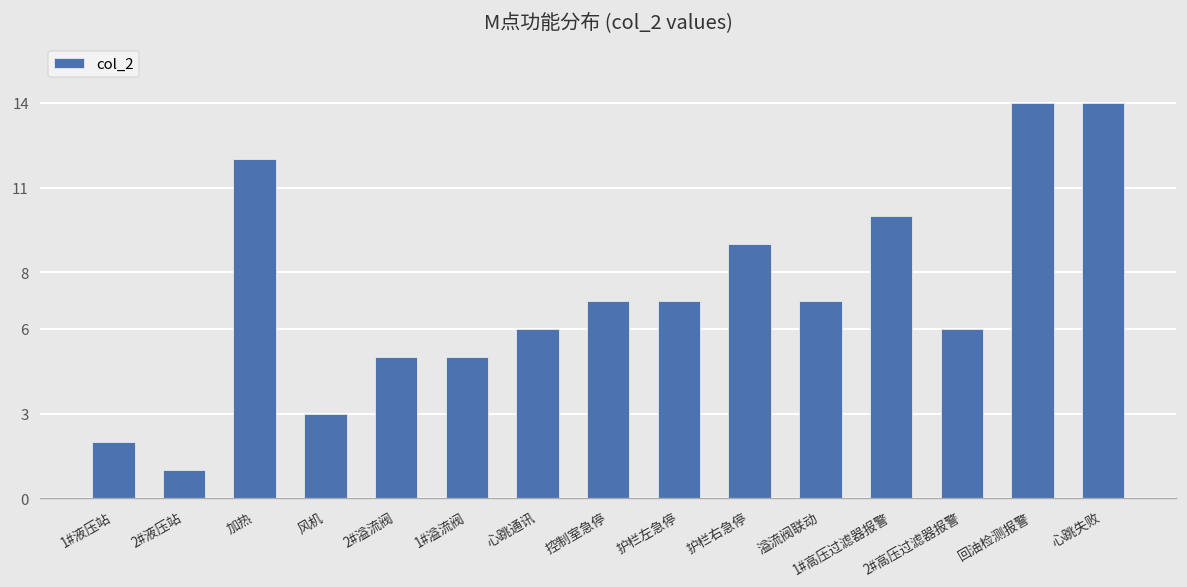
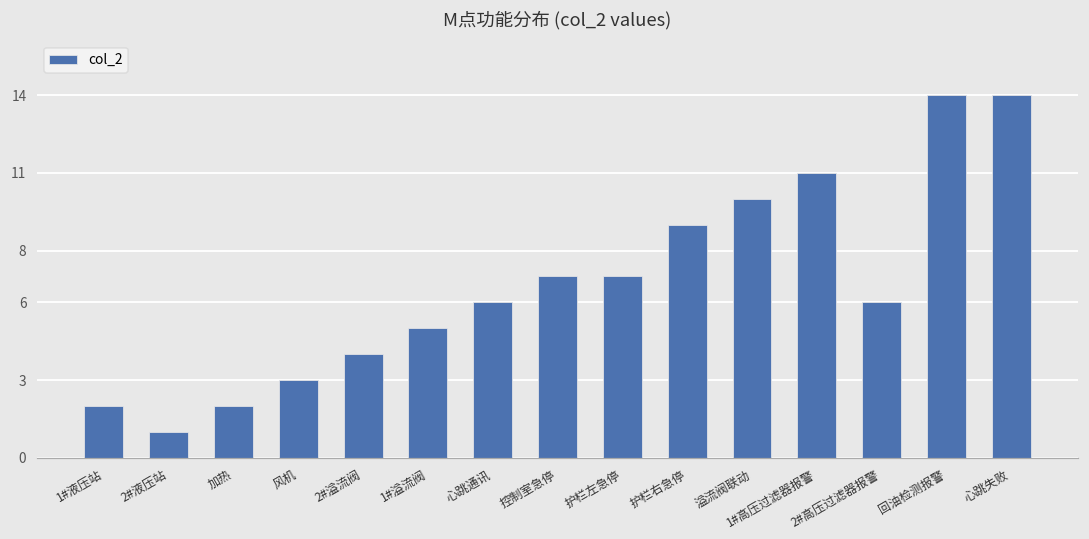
加热: 12 -> 2
2#溢流阀: 5 -> 4
溢流阀联动: 7 -> 10
1#高压过滤器报警: 10 -> 11
